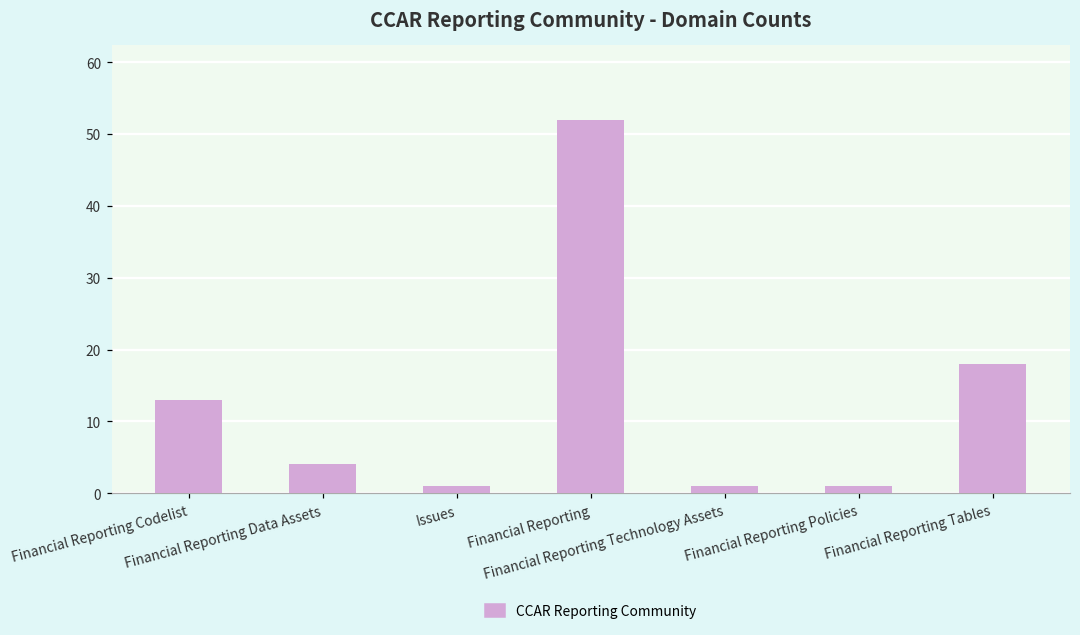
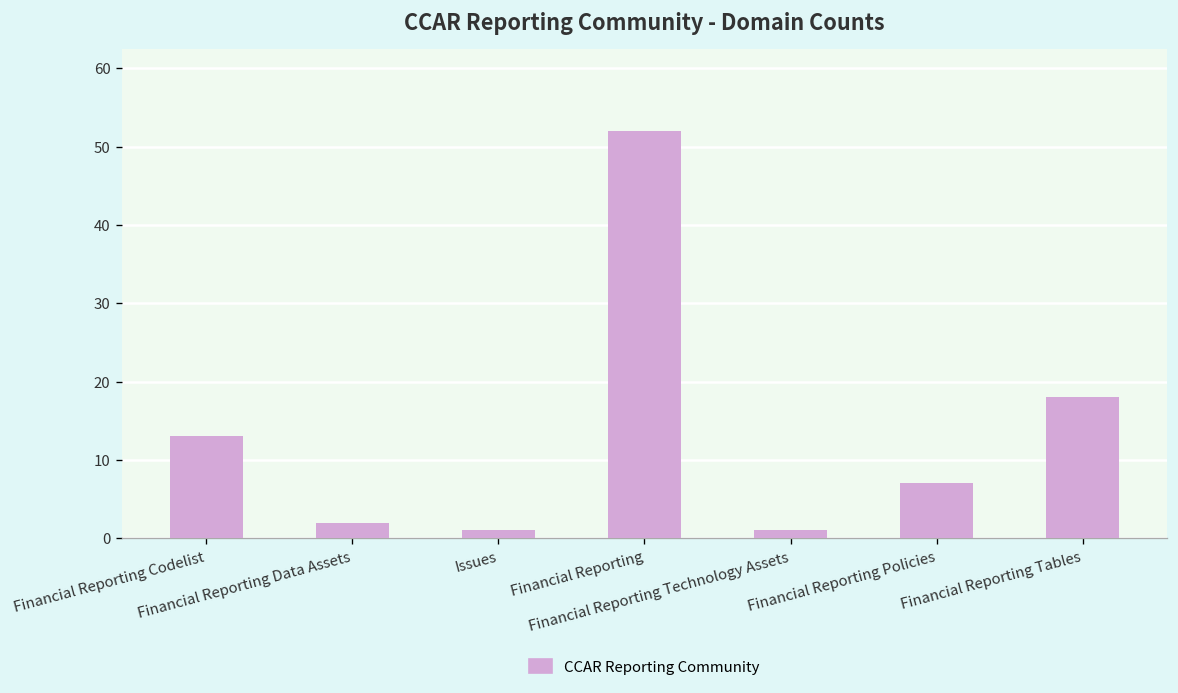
Financial Reporting Data Assets: 4 -> 2
Financial Reporting Policies: 1 -> 7
